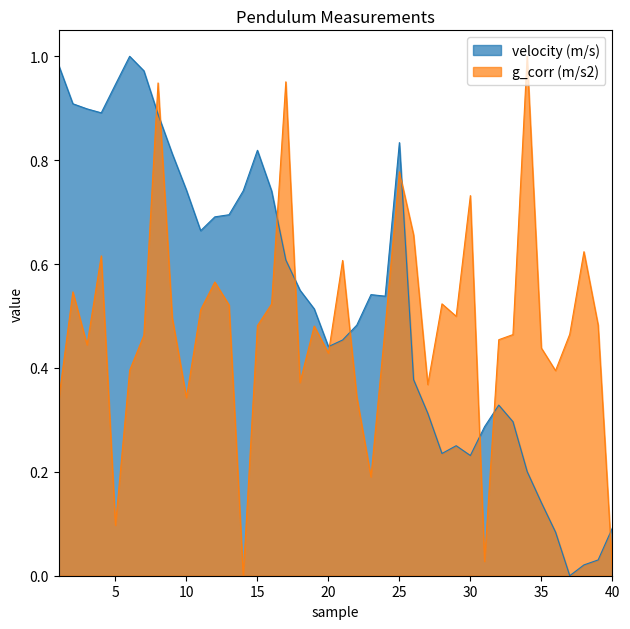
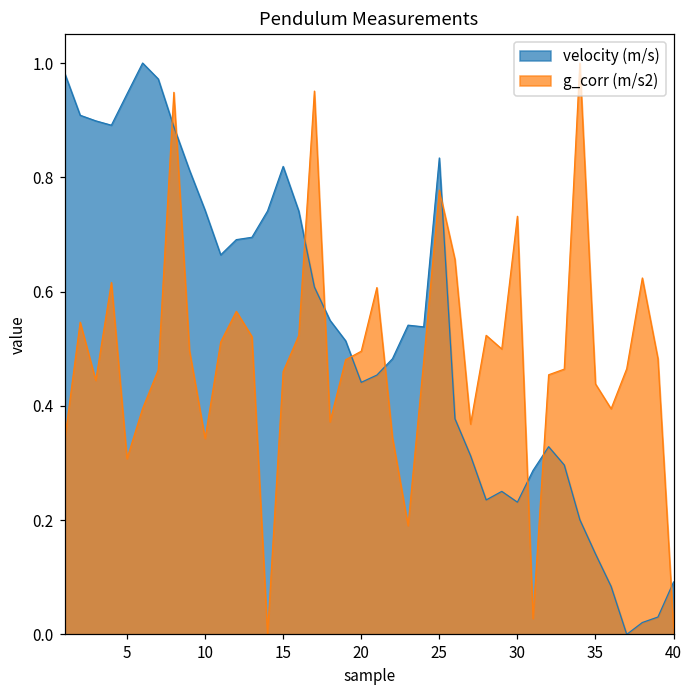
g_corr (m/s2), 5: 0.10 -> 0.31
g_corr (m/s2), 15: 0.48 -> 0.46
g_corr (m/s2), 20: 0.43 -> 0.50
